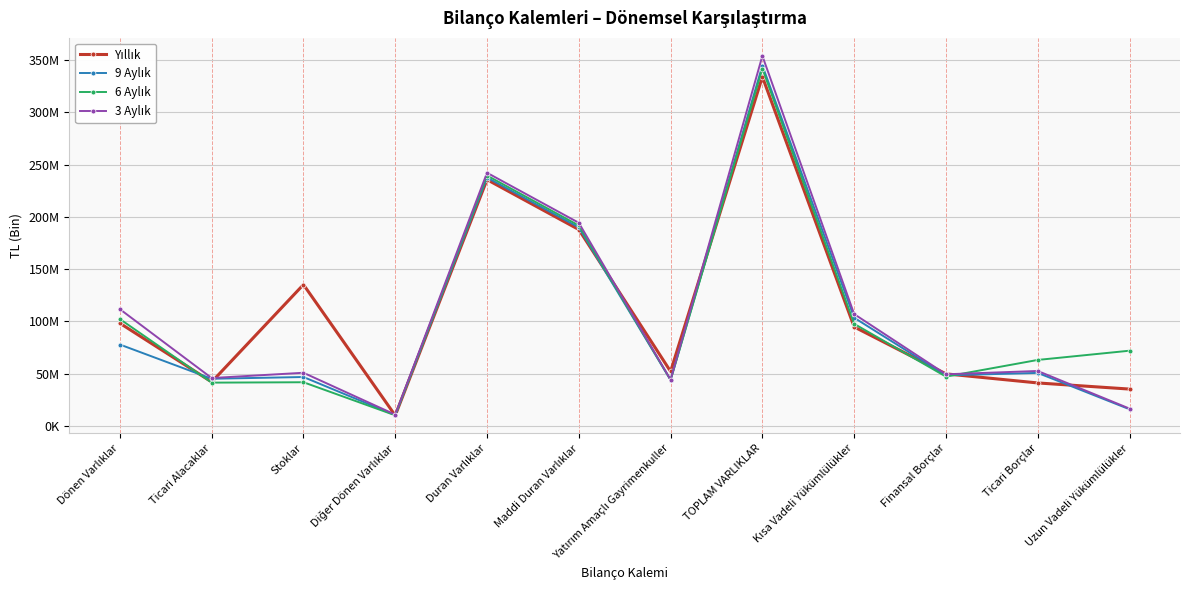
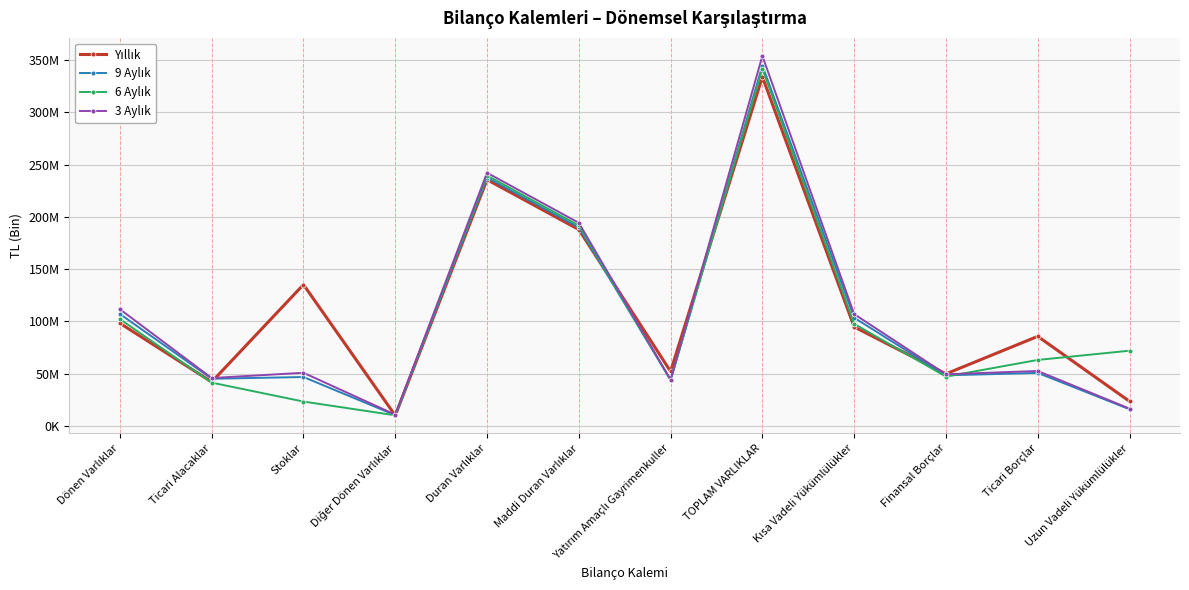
9 Aylık, Dönen Varlıklar: 78000000 -> 107000000
6 Aylık, Stoklar: 42000000 -> 23000000
Yıllık, Ticari Borçlar: 41000000 -> 86000000
Yıllık, Uzun Vadeli Yükümlülükler: 35000000 -> 24000000
